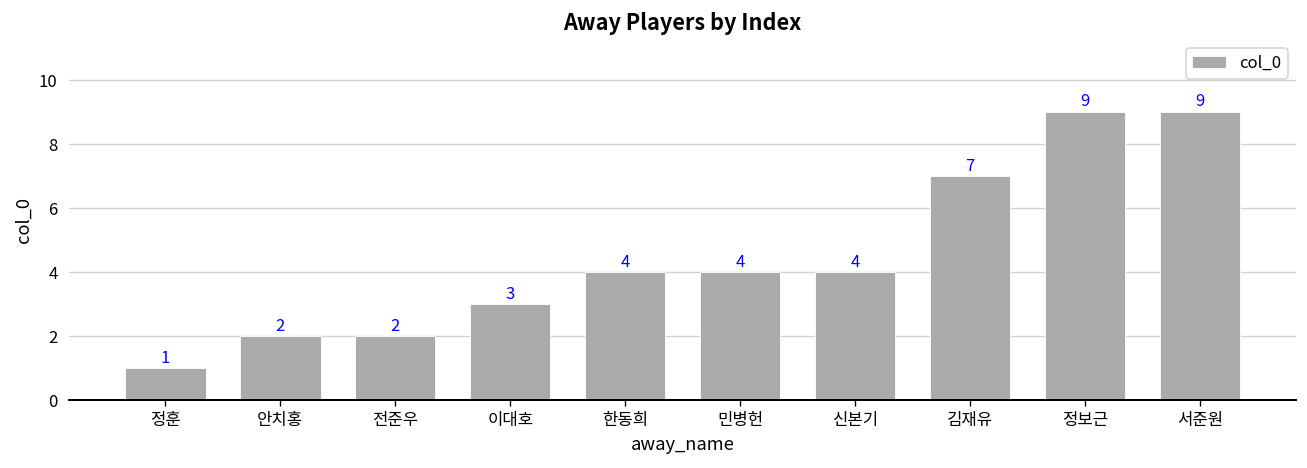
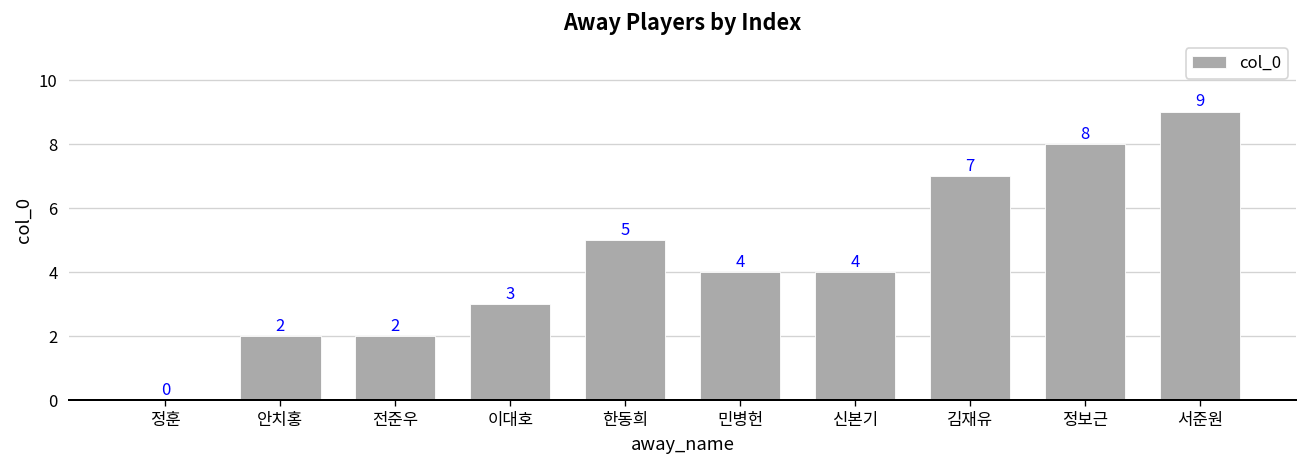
정훈: 1 -> 0
한동희: 4 -> 5
정보근: 9 -> 8
